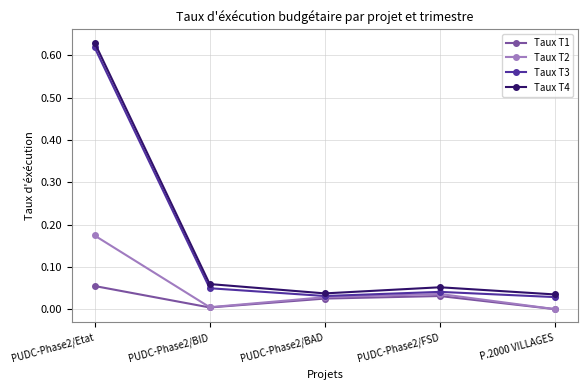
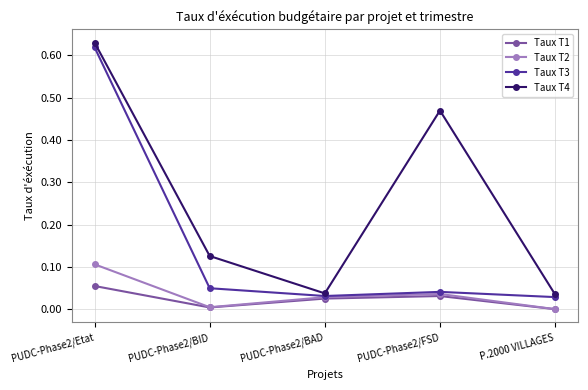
Taux T2, PUDC-Phase2/Etat: 0.17 -> 0.11
Taux T4, PUDC-Phase2/BID: 0.06 -> 0.13
Taux T4, PUDC-Phase2/FSD: 0.05 -> 0.47
